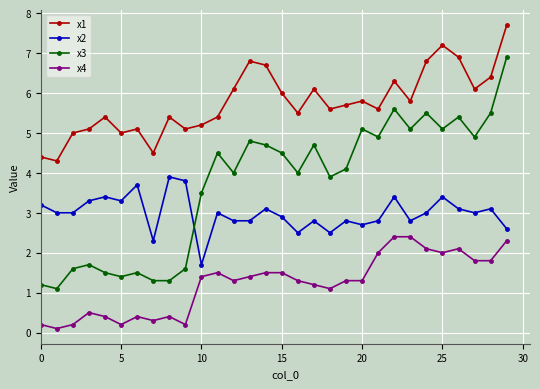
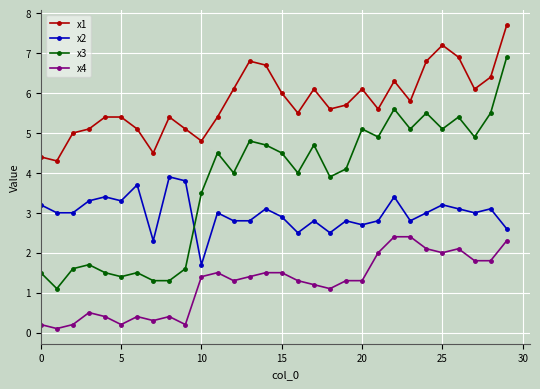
x3, 0: 1.2 -> 1.5
x1, 5: 5.0 -> 5.4
x1, 10: 5.2 -> 4.8
x1, 20: 5.8 -> 6.1
x2, 25: 3.4 -> 3.2
